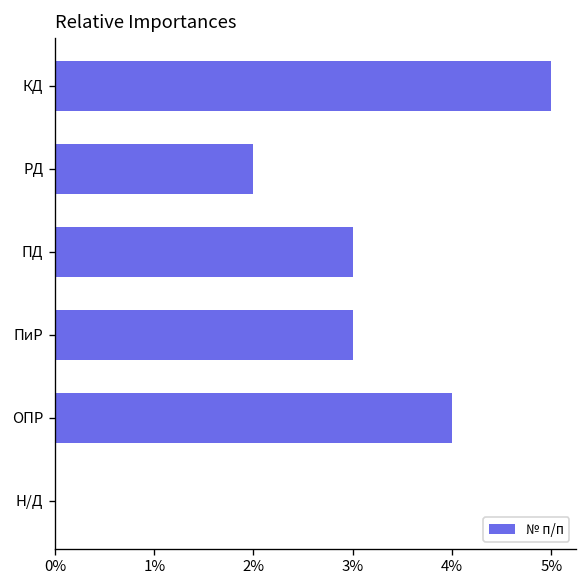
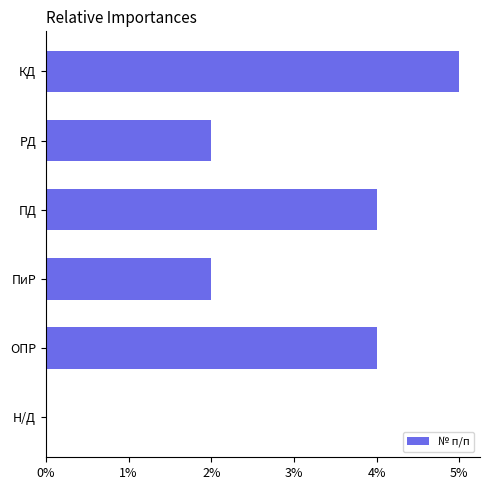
ПД: 3% -> 4%
ПиР: 3% -> 2%
